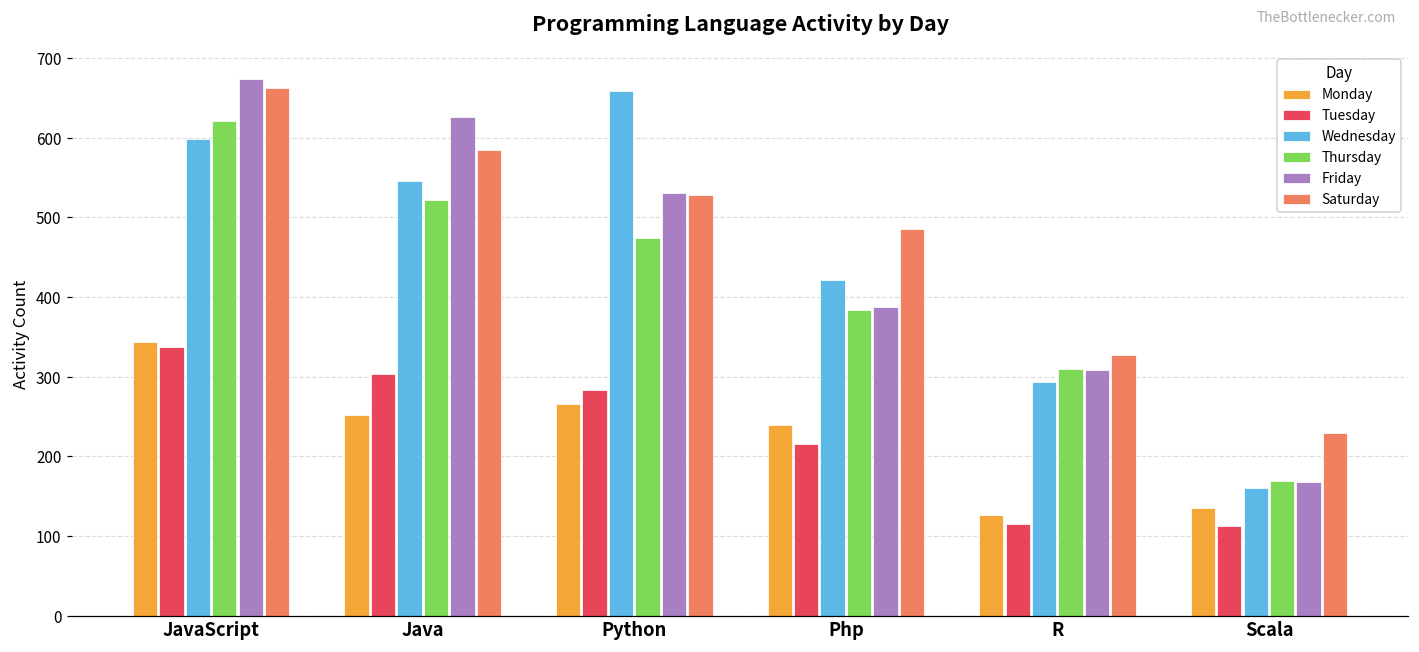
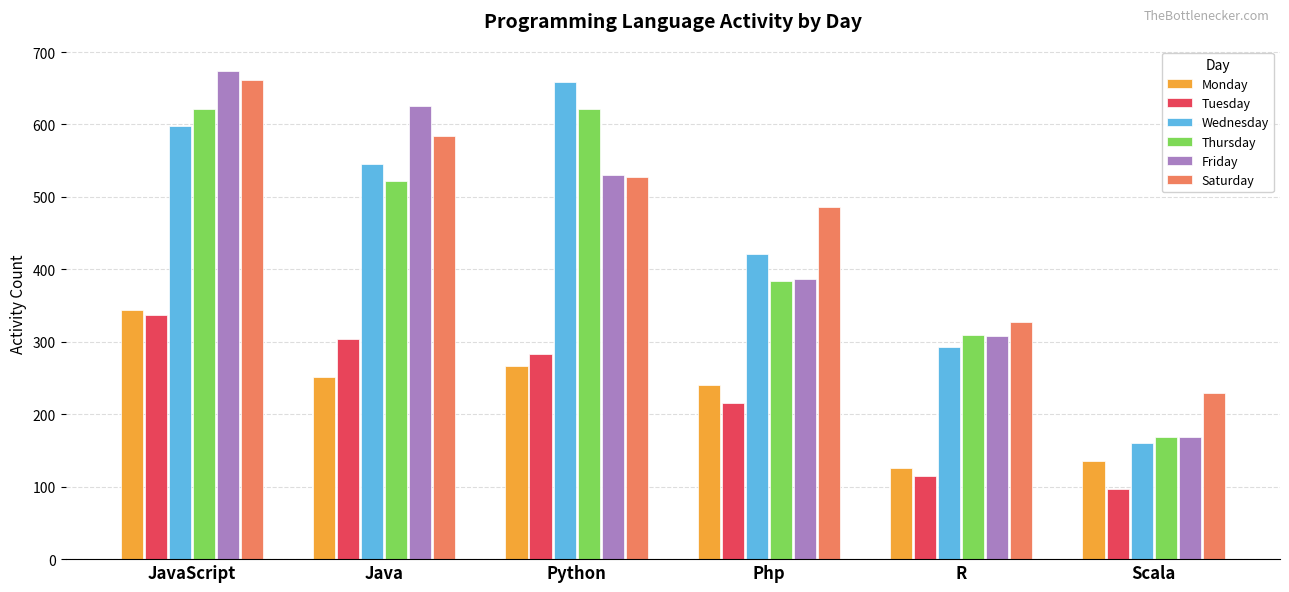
Thursday, Python: 470 -> 620
Tuesday, Scala: 110 -> 100
